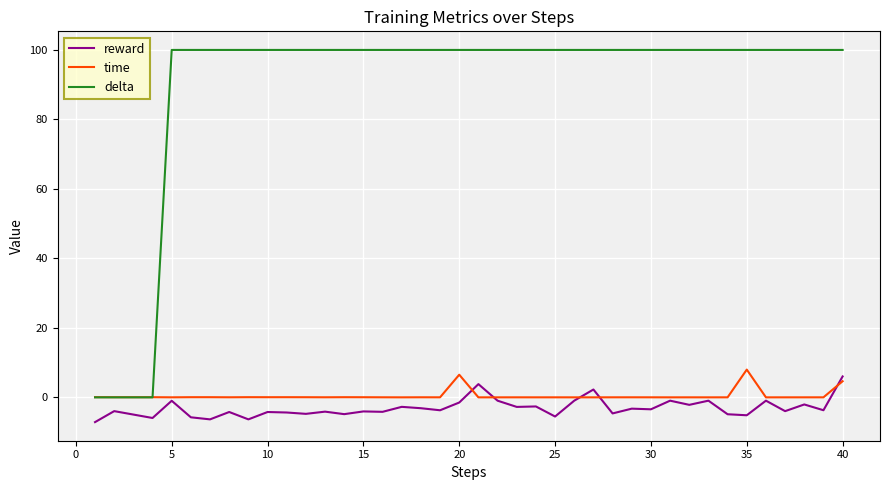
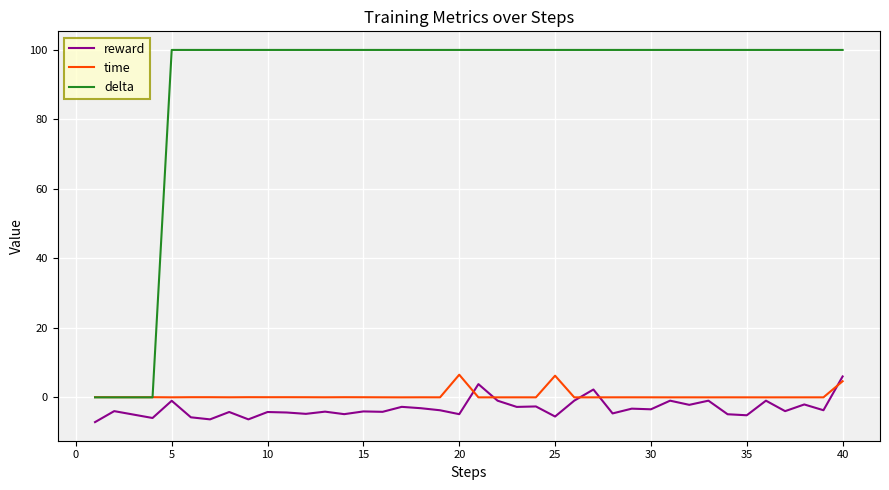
reward, 20: -1 -> -5
time, 25: 0 -> 6
time, 35: 8 -> 0
